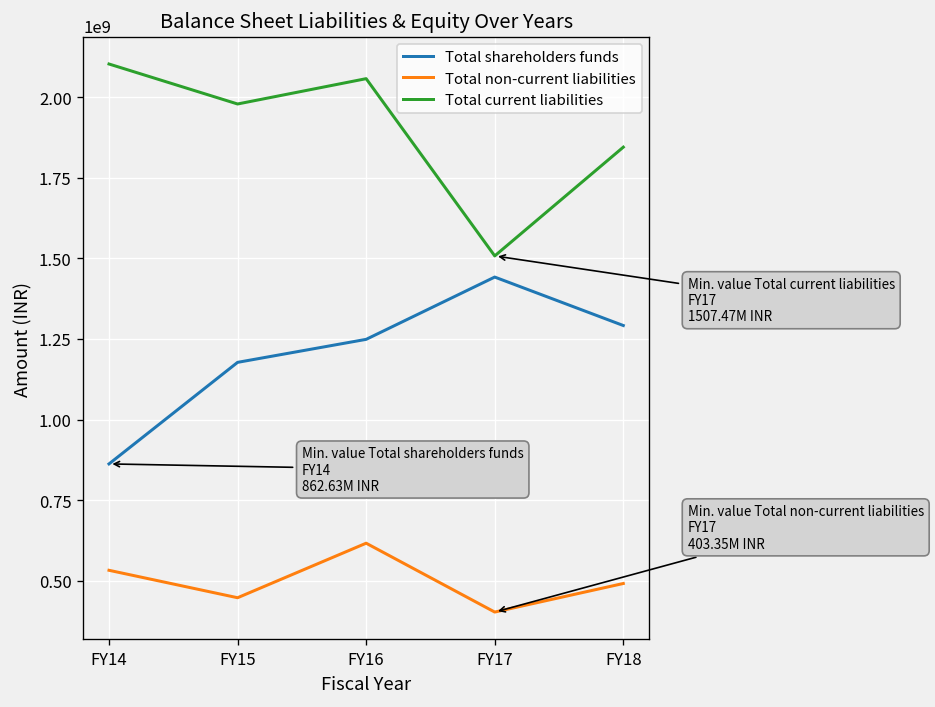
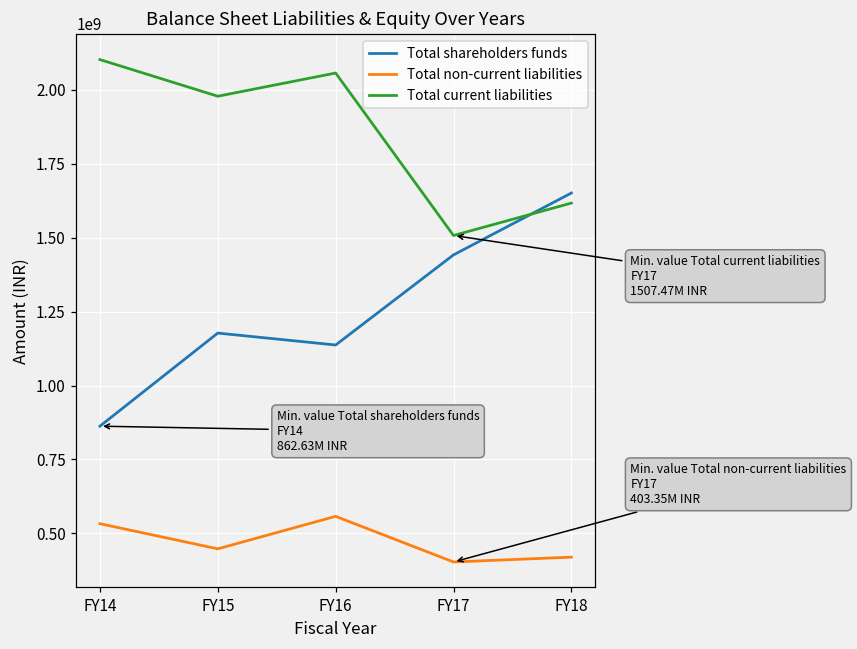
Total shareholders funds, FY16: 1250000000 -> 1140000000
Total non-current liabilities, FY16: 620000000 -> 560000000
Total shareholders funds, FY18: 1290000000 -> 1650000000
Total non-current liabilities, FY18: 490000000 -> 420000000
Total current liabilities, FY18: 1840000000 -> 1620000000
